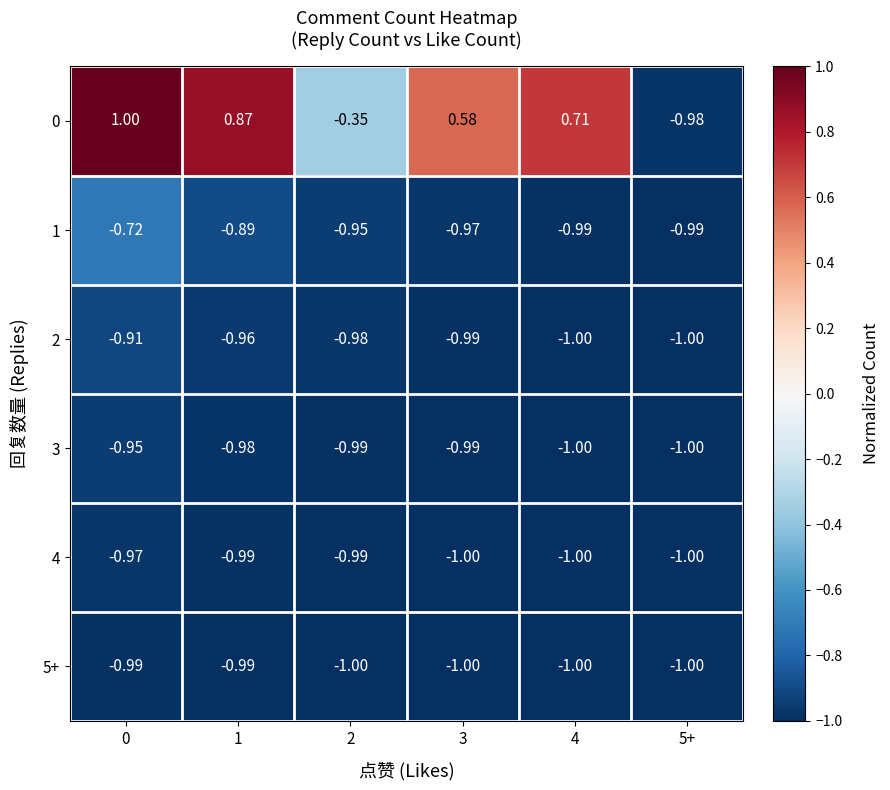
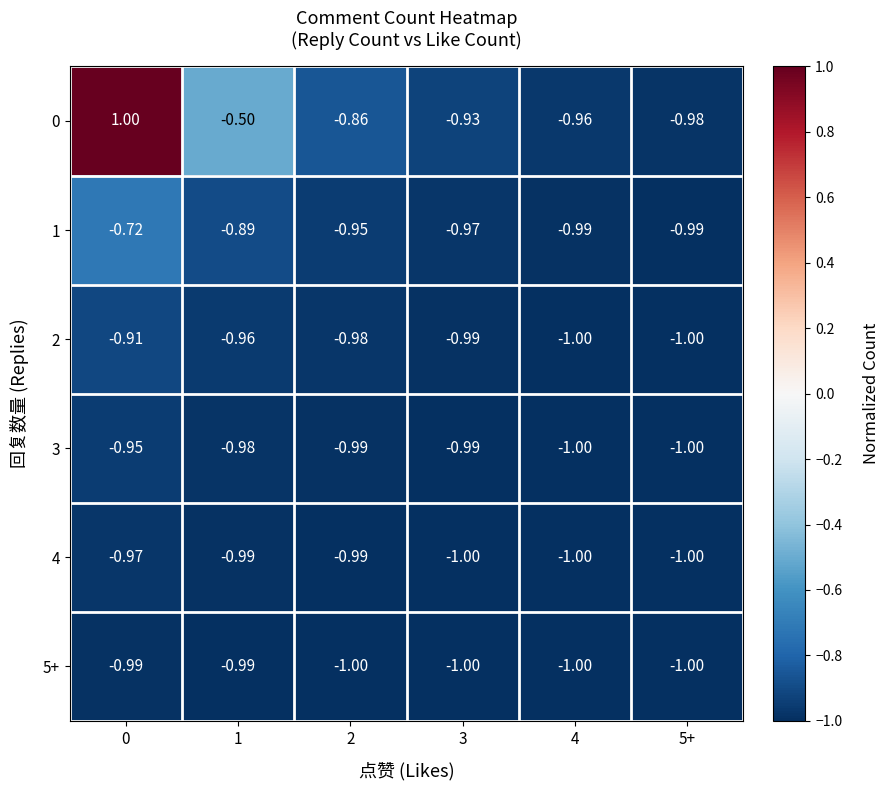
0, 1: 0.87 -> -0.50
0, 2: -0.35 -> -0.86
0, 3: 0.58 -> -0.93
0, 4: 0.71 -> -0.96
